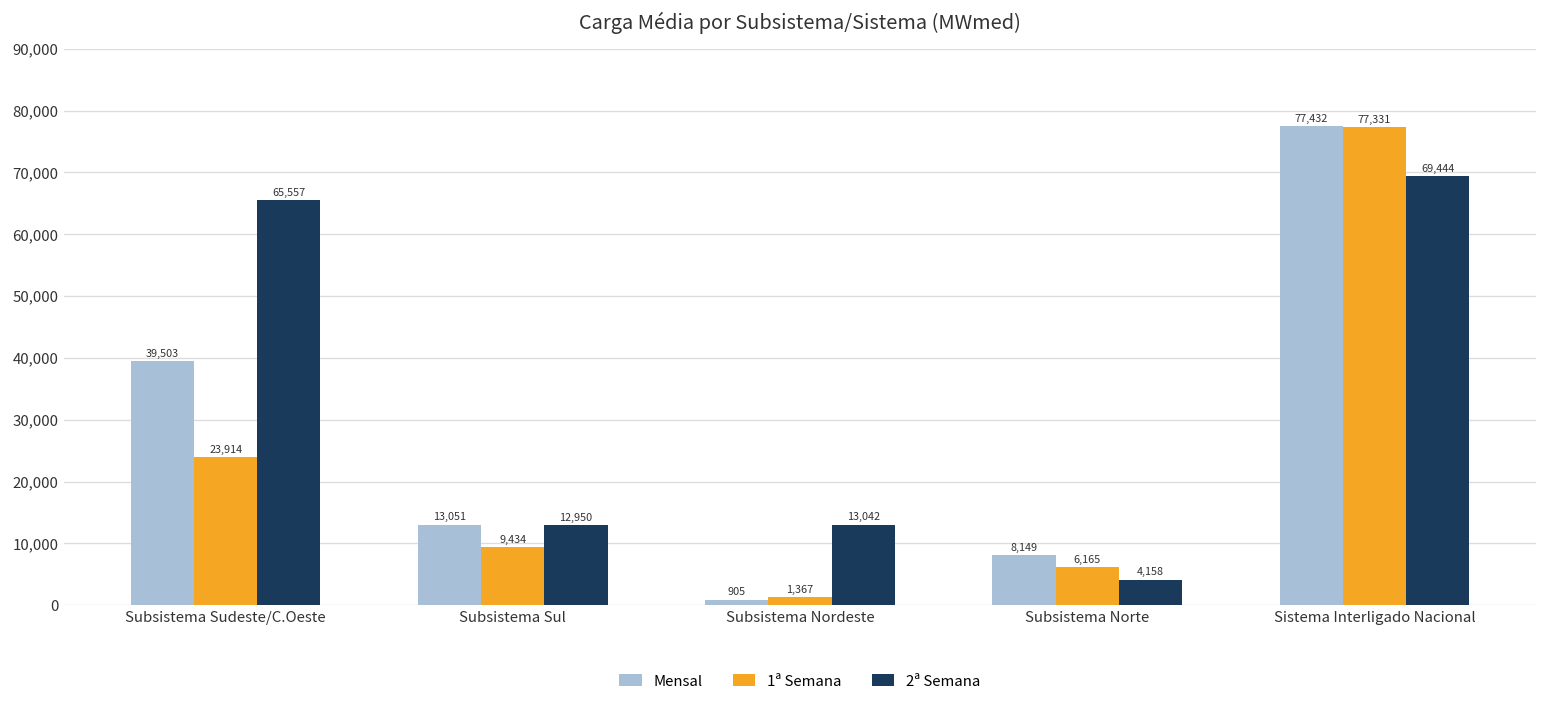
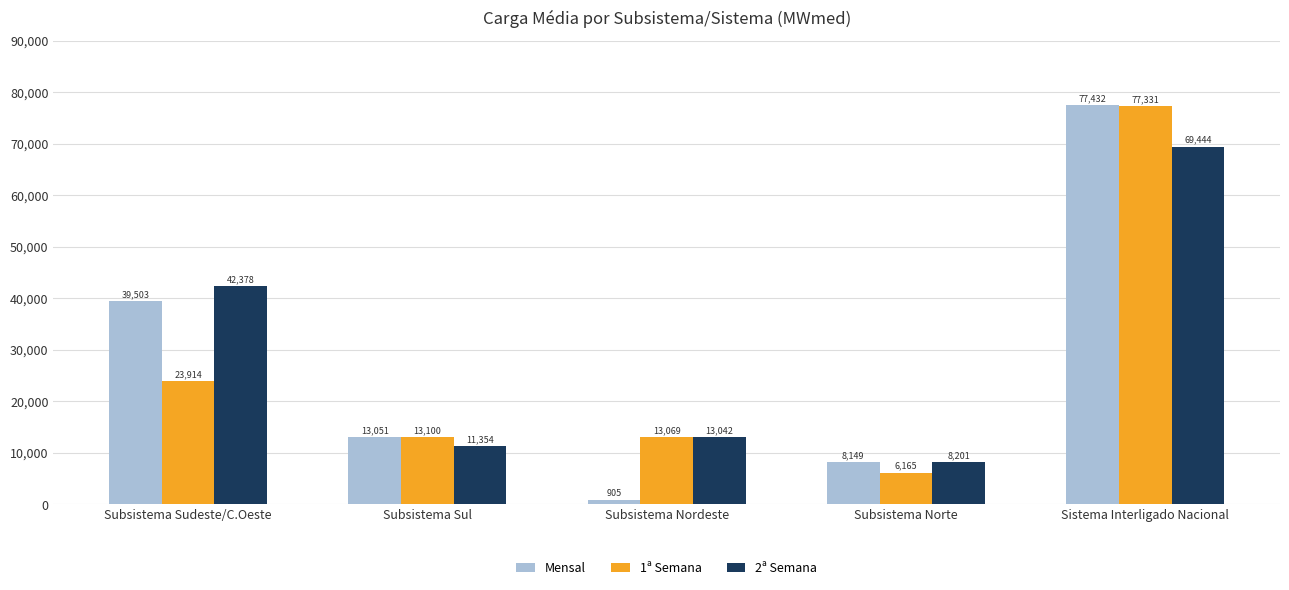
2ª Semana, Subsistema Sudeste/C.Oeste: 65,557 -> 42,378
1ª Semana, Subsistema Sul: 9,434 -> 13,100
2ª Semana, Subsistema Sul: 12,950 -> 11,354
1ª Semana, Subsistema Nordeste: 1,367 -> 13,069
2ª Semana, Subsistema Norte: 4,158 -> 8,201
